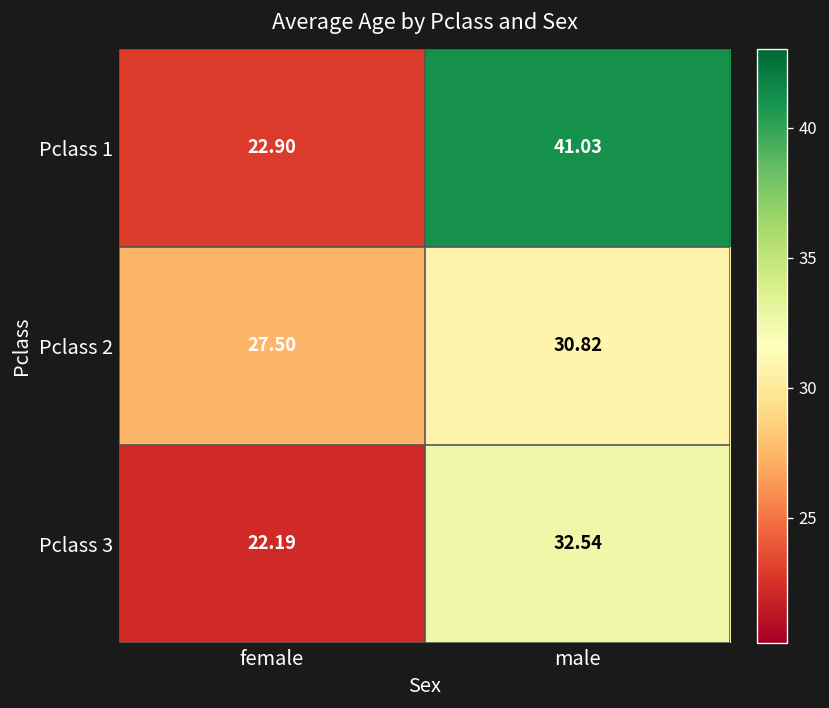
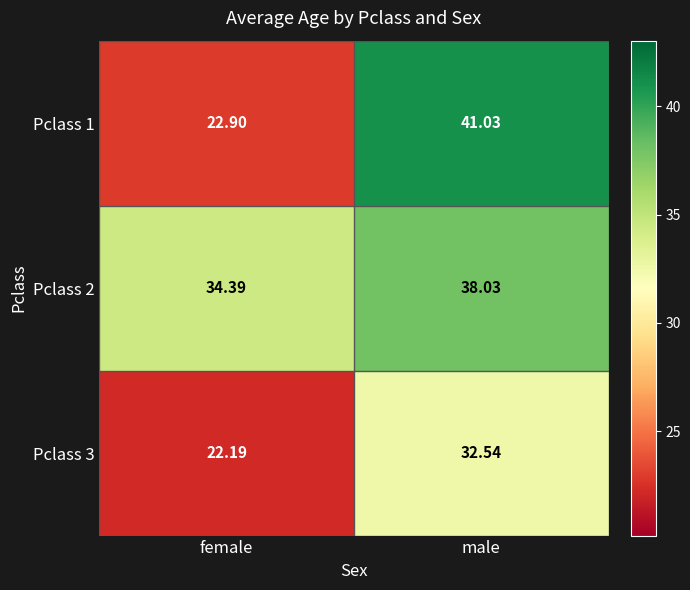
Pclass 2, female: 27.50 -> 34.39
Pclass 2, male: 30.82 -> 38.03
